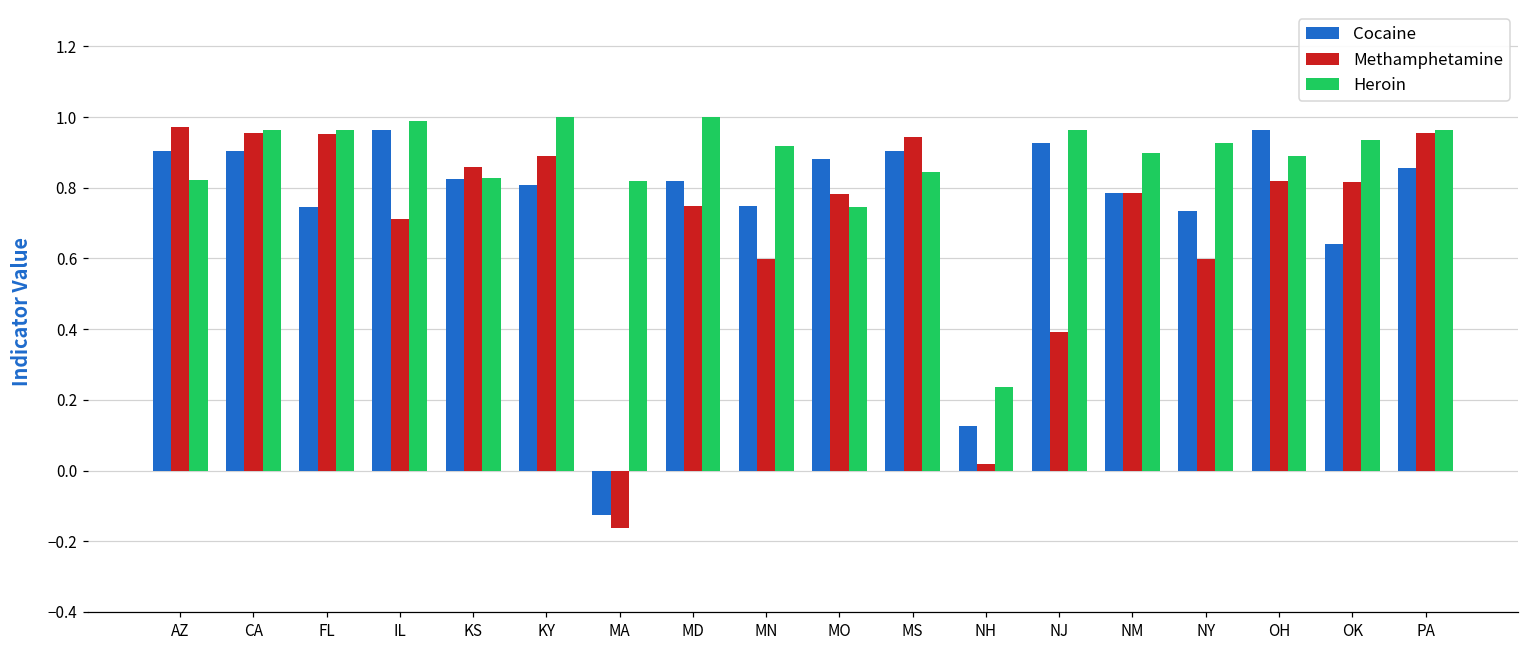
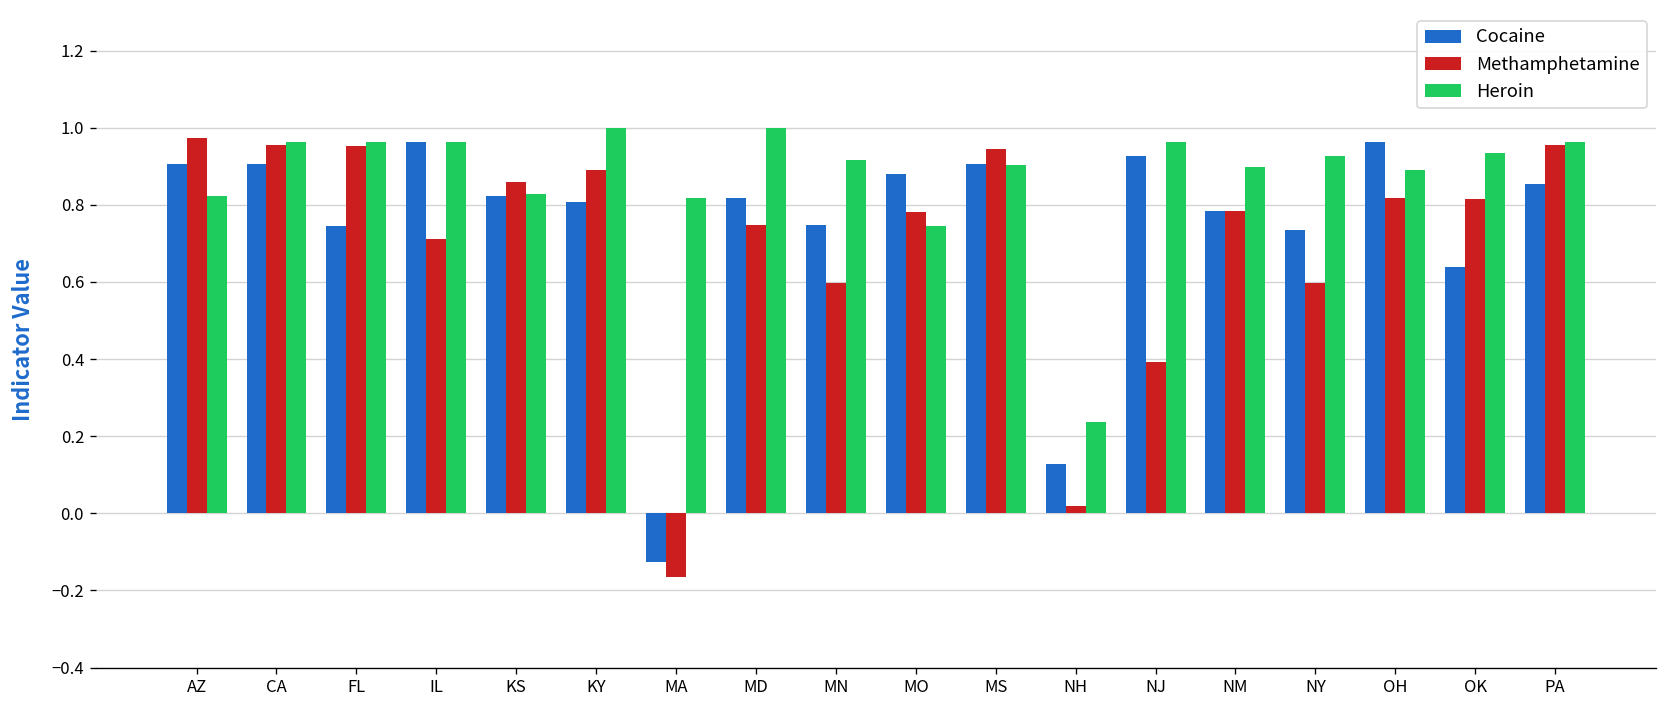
Heroin, IL: 0.99 -> 0.96
Heroin, MS: 0.84 -> 0.90
